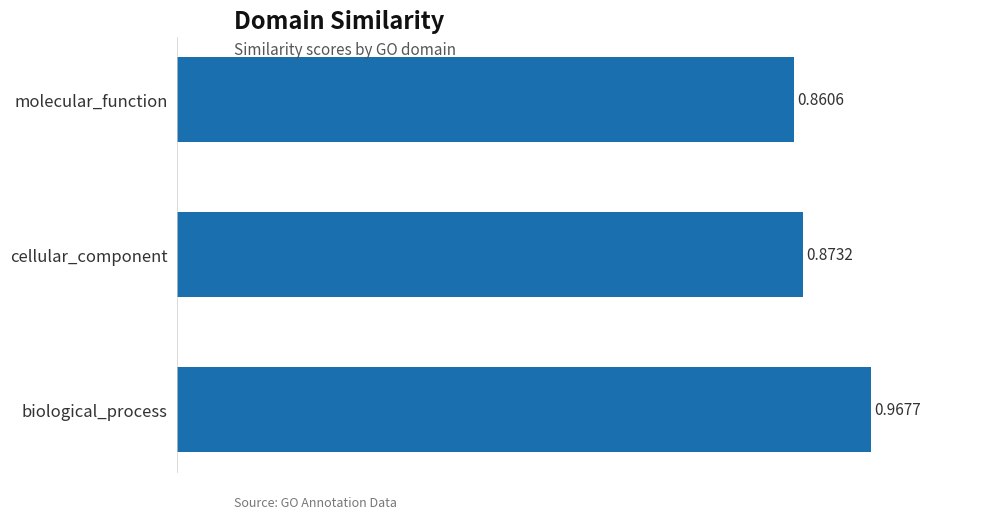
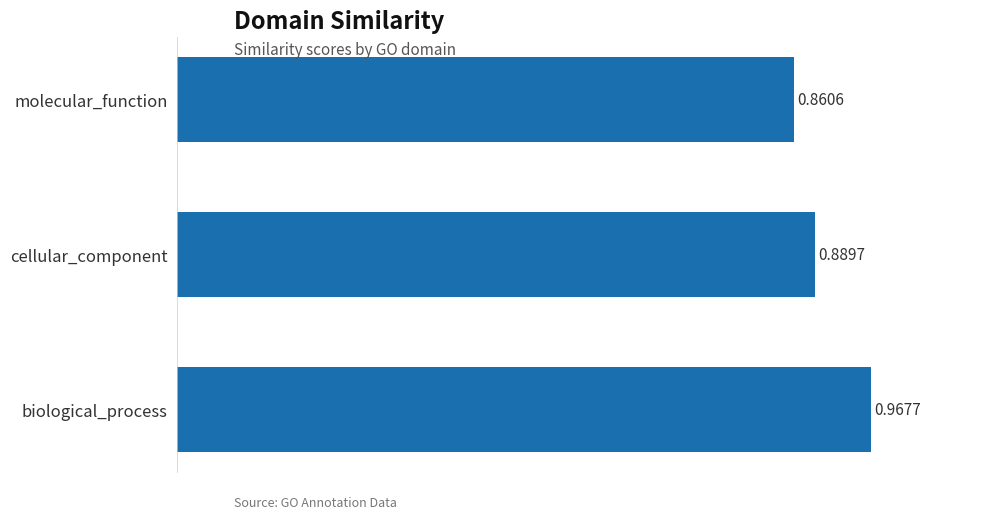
cellular_component: 0.8732 -> 0.8897
